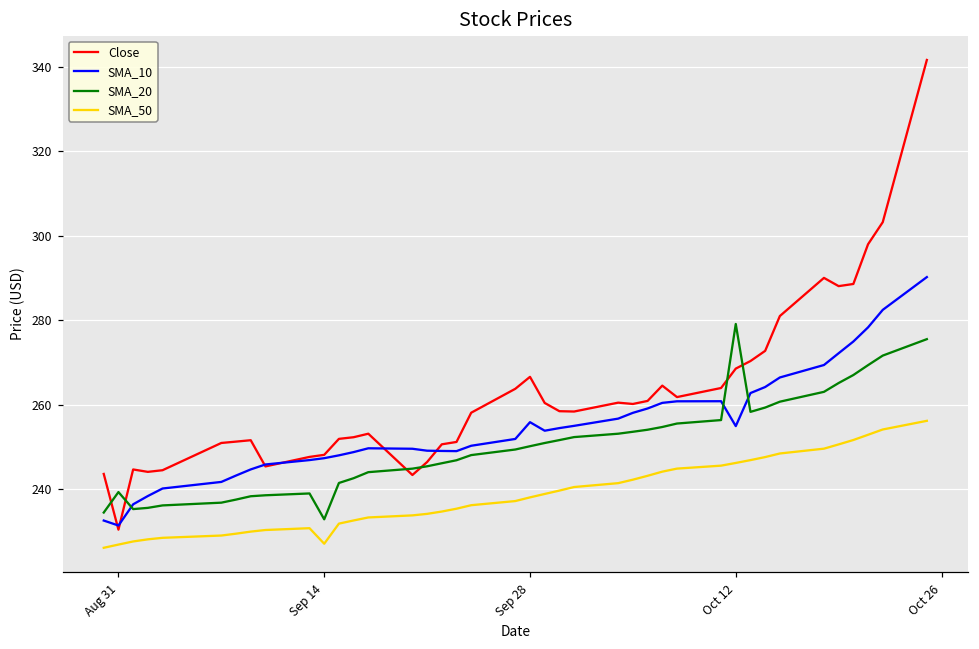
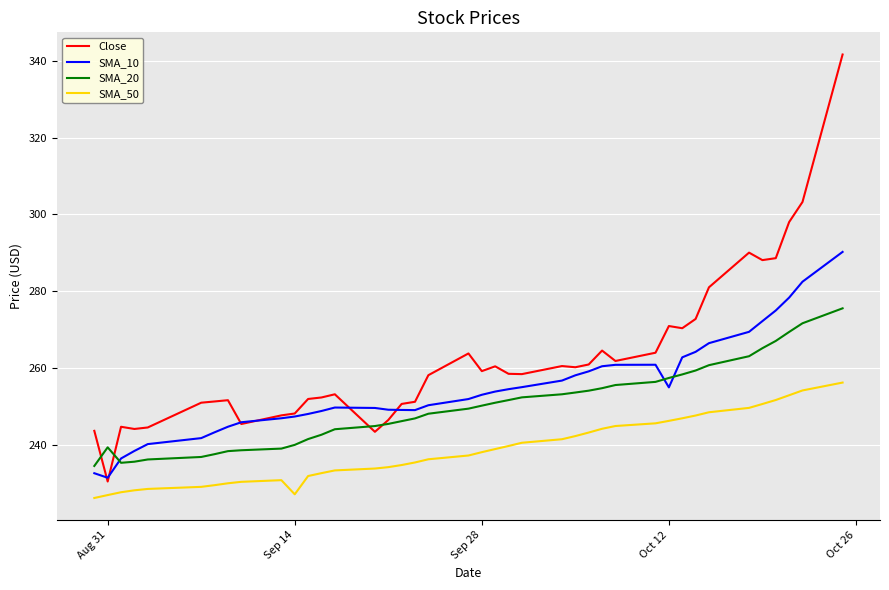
SMA_20, Sep 14: 233 -> 240
Close, Sep 28: 267 -> 259
SMA_10, Sep 28: 256 -> 253
Close, Oct 12: 269 -> 271
SMA_20, Oct 12: 279 -> 257
